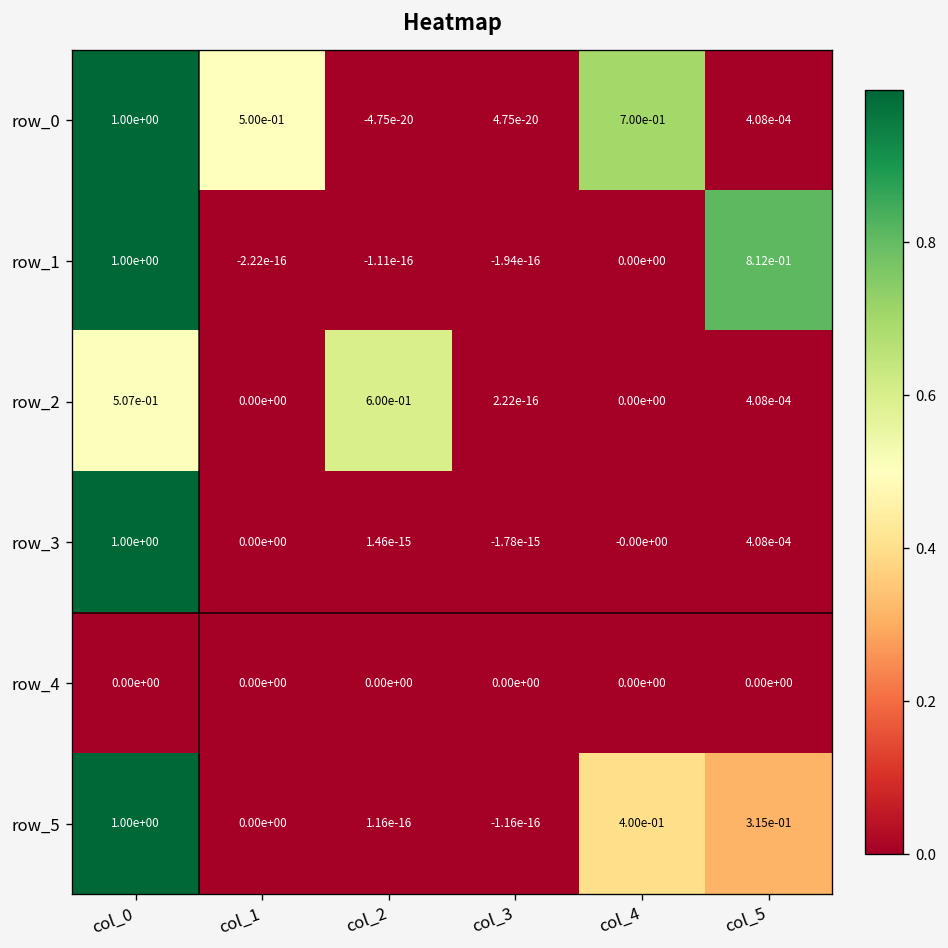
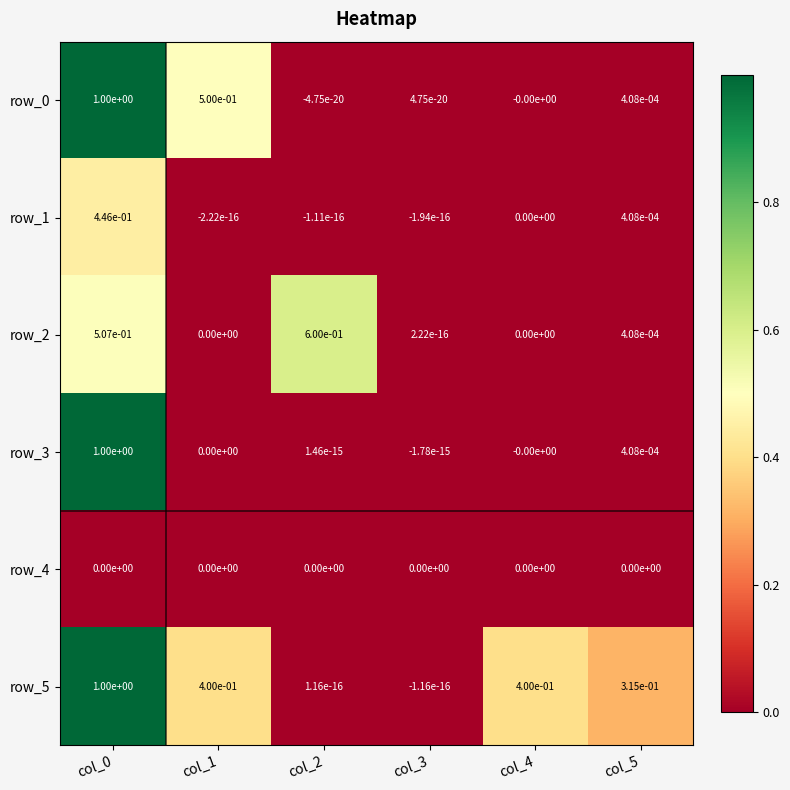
row_0, col_4: 7.00e-01 -> -0.00e+00
row_1, col_0: 1.00e+00 -> 4.46e-01
row_1, col_5: 8.12e-01 -> 4.08e-04
row_5, col_1: 0.00e+00 -> 4.00e-01
